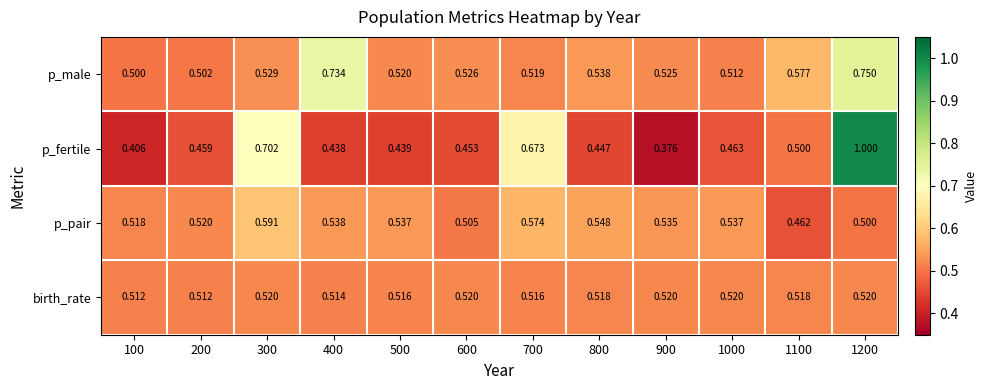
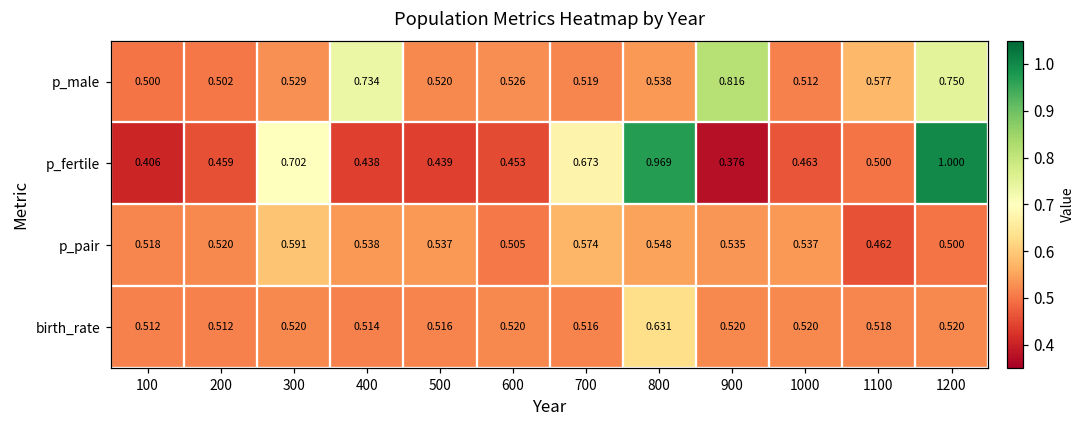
p_male, 900: 0.525 -> 0.816
p_fertile, 800: 0.447 -> 0.969
birth_rate, 800: 0.518 -> 0.631
